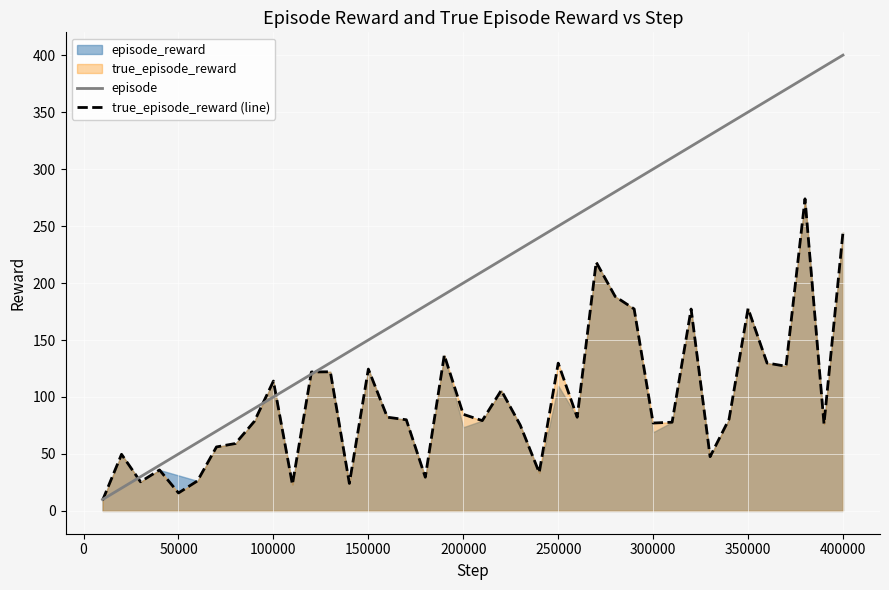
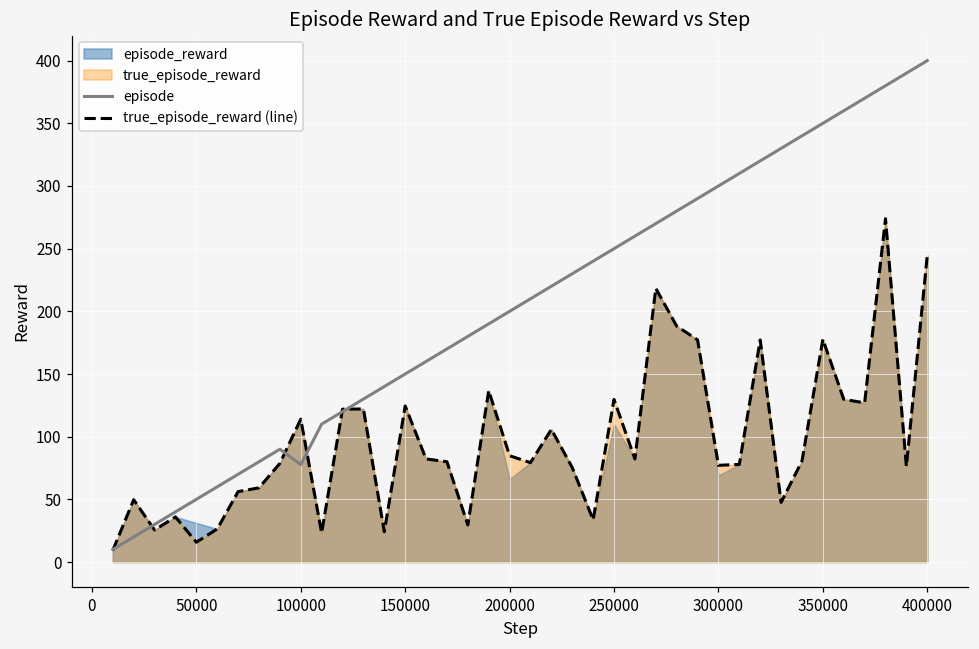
episode, 100000: 100 -> 78
episode_reward, 200000: 73 -> 66
